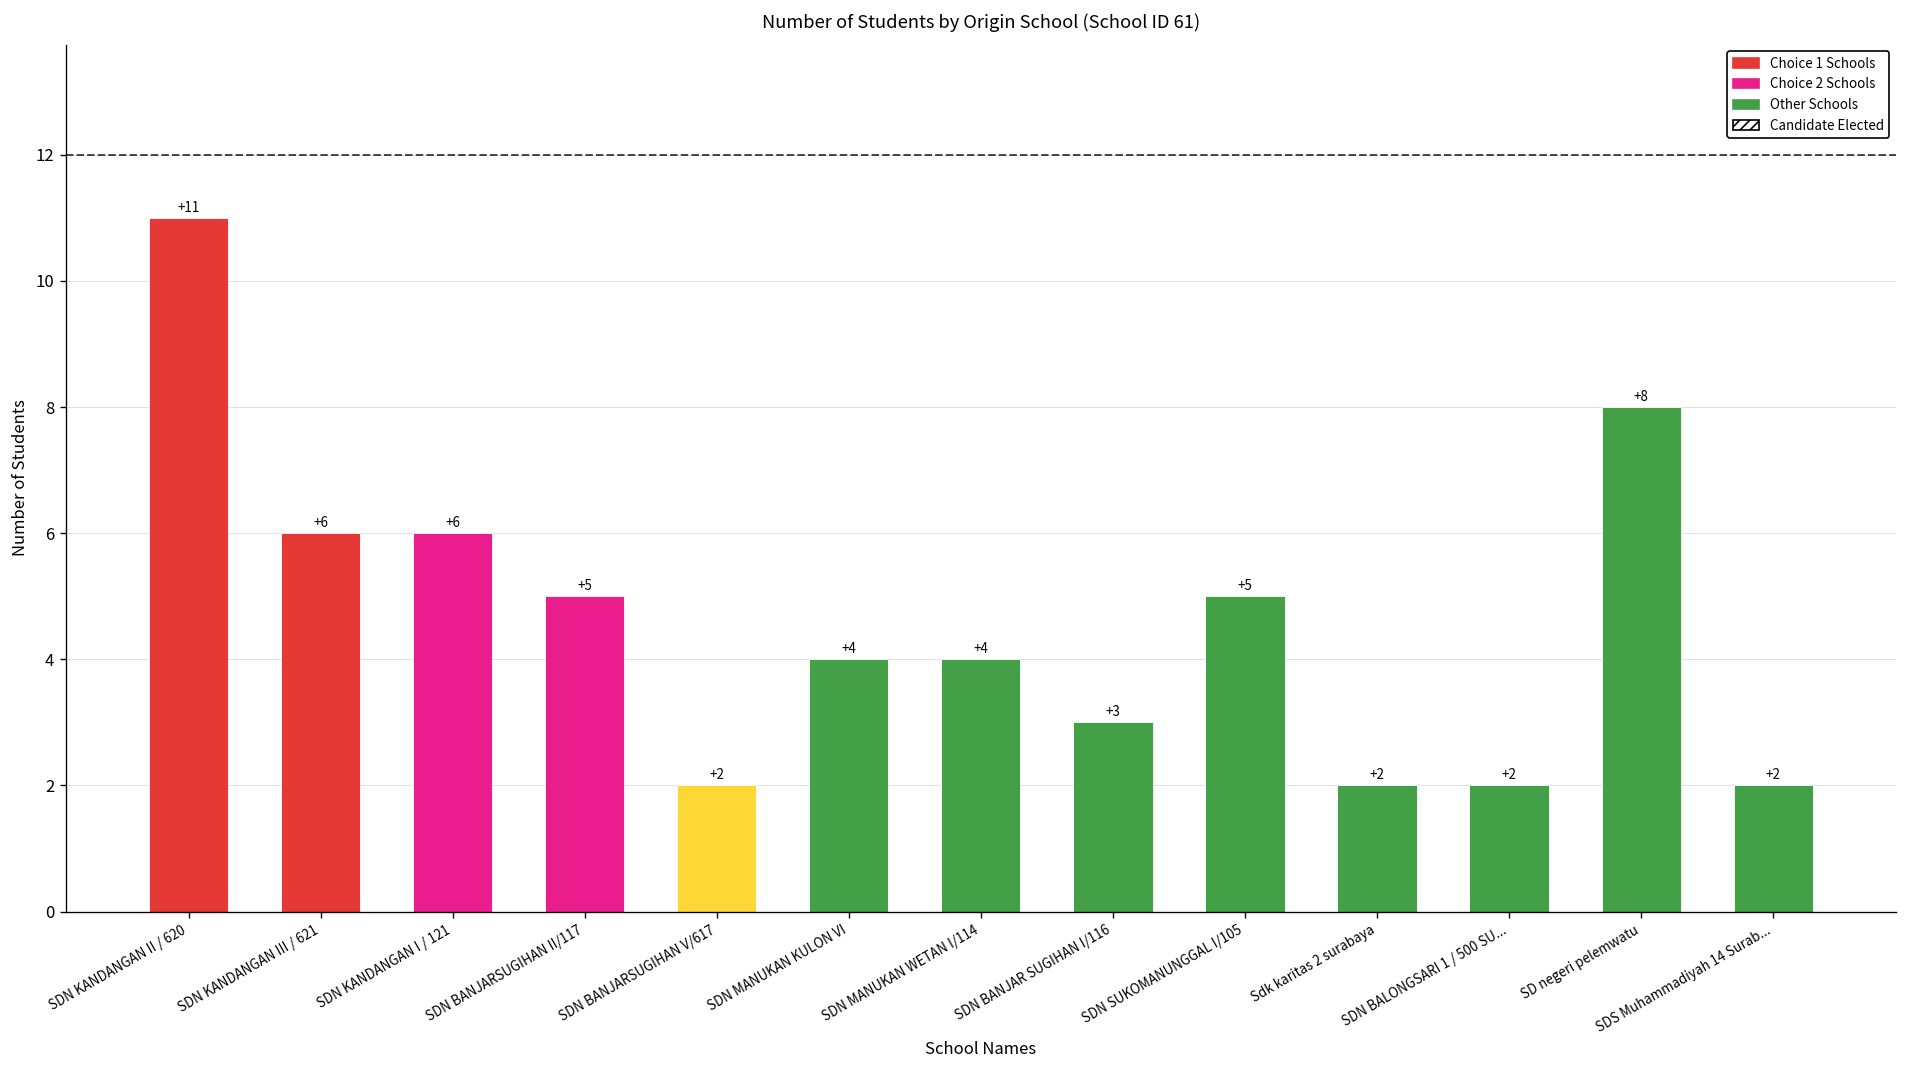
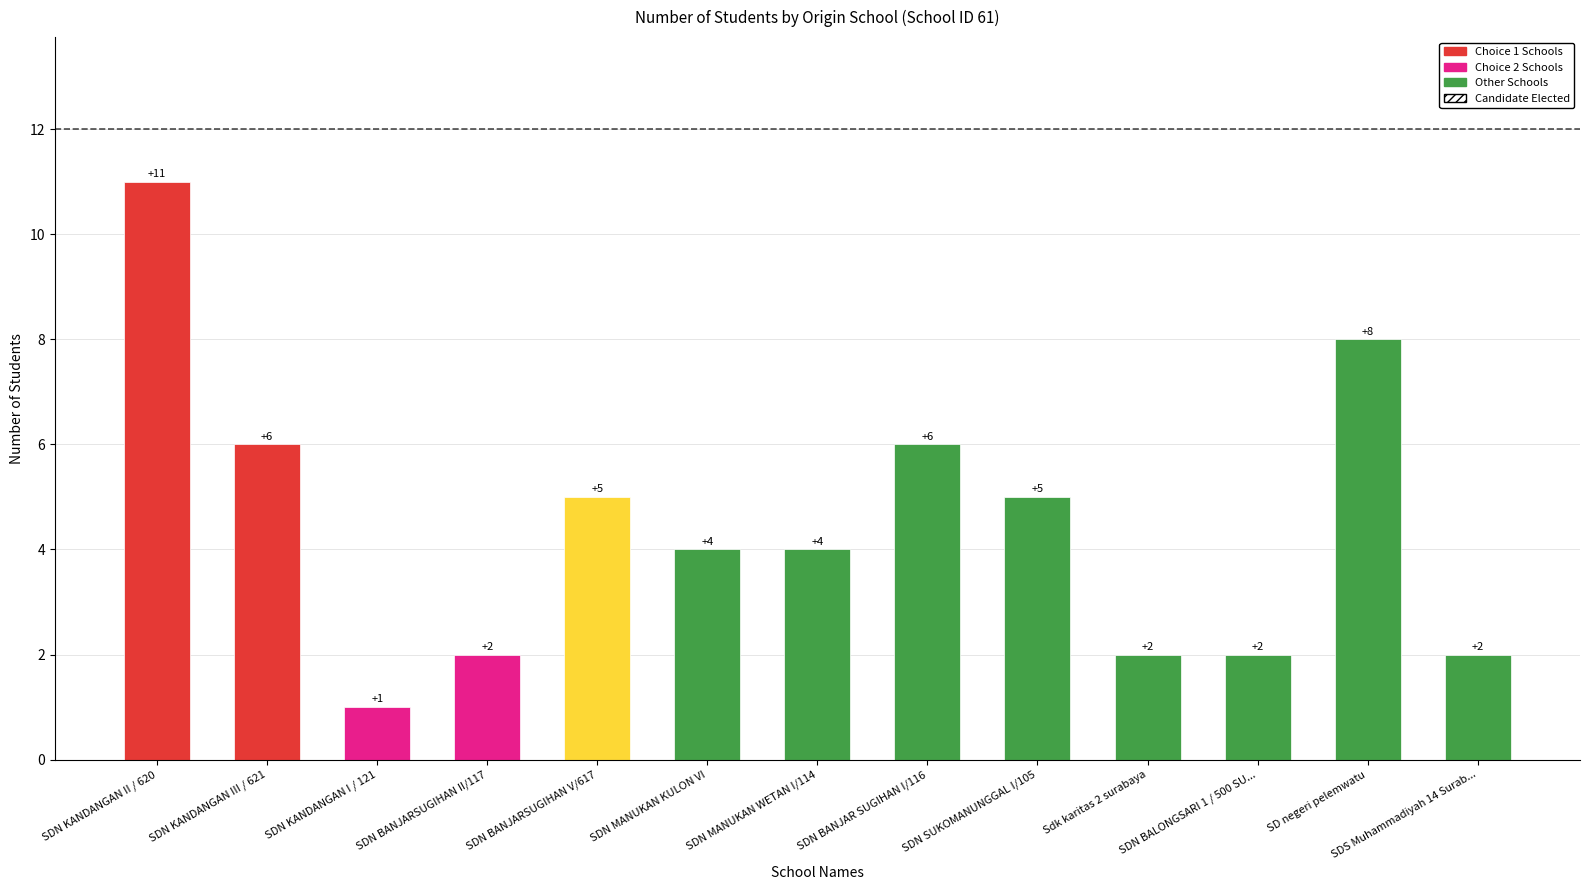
SDN KANDANGAN I / 121: +6 -> +1
SDN BANJARSUGIHAN II/117: +5 -> +2
SDN BANJARSUGIHAN V/617: +2 -> +5
SDN BANJAR SUGIHAN I/116: +3 -> +6
